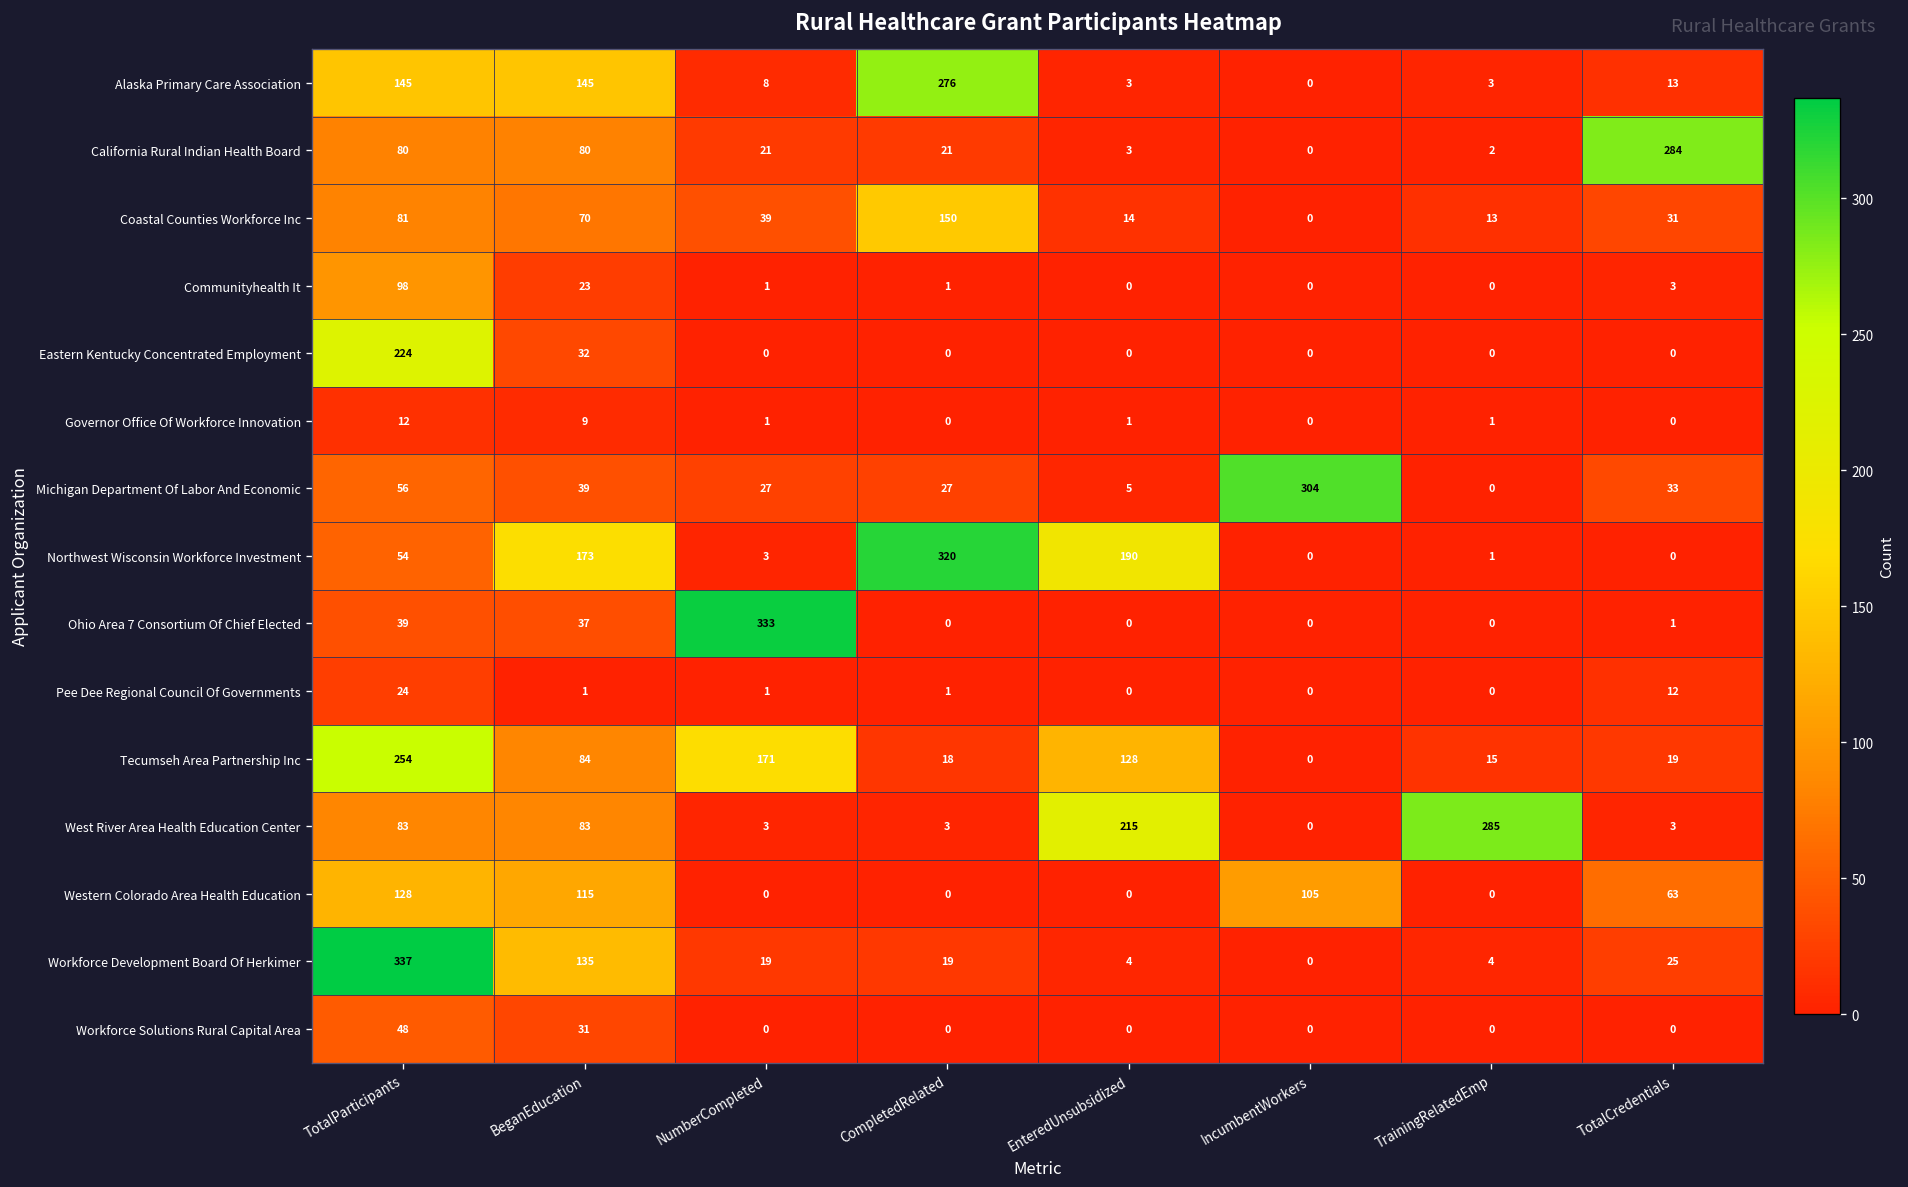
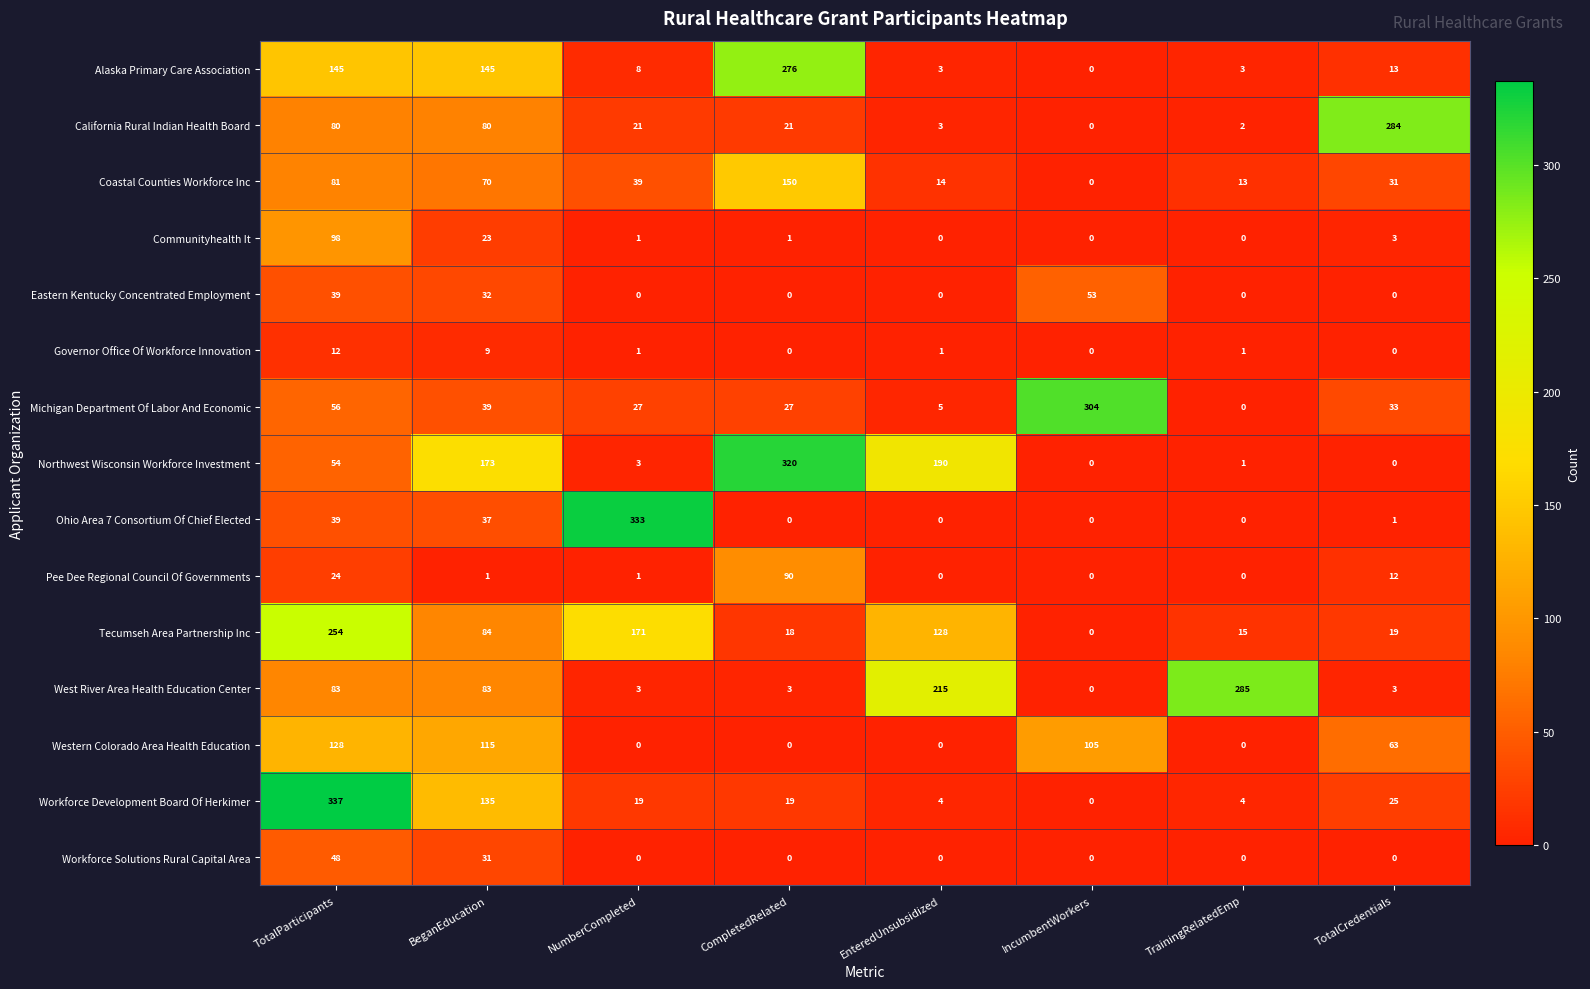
Eastern Kentucky Concentrated Employment, TotalParticipants: 224 -> 39
Eastern Kentucky Concentrated Employment, IncumbentWorkers: 0 -> 53
Pee Dee Regional Council Of Governments, CompletedRelated: 1 -> 90
